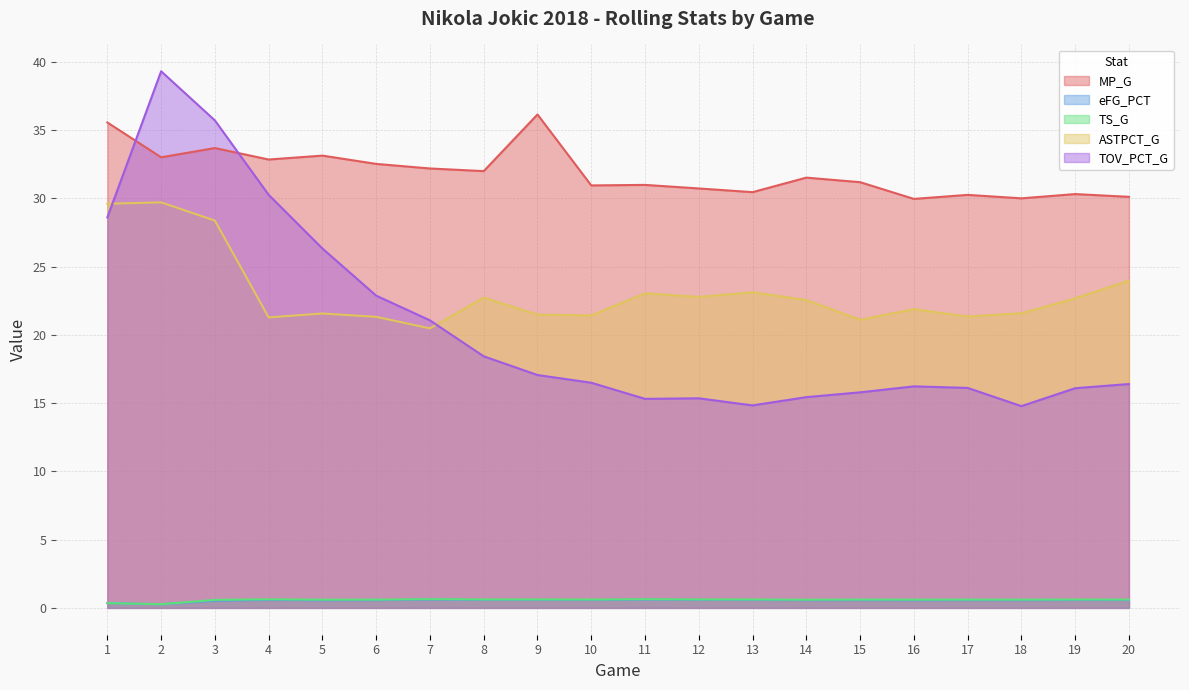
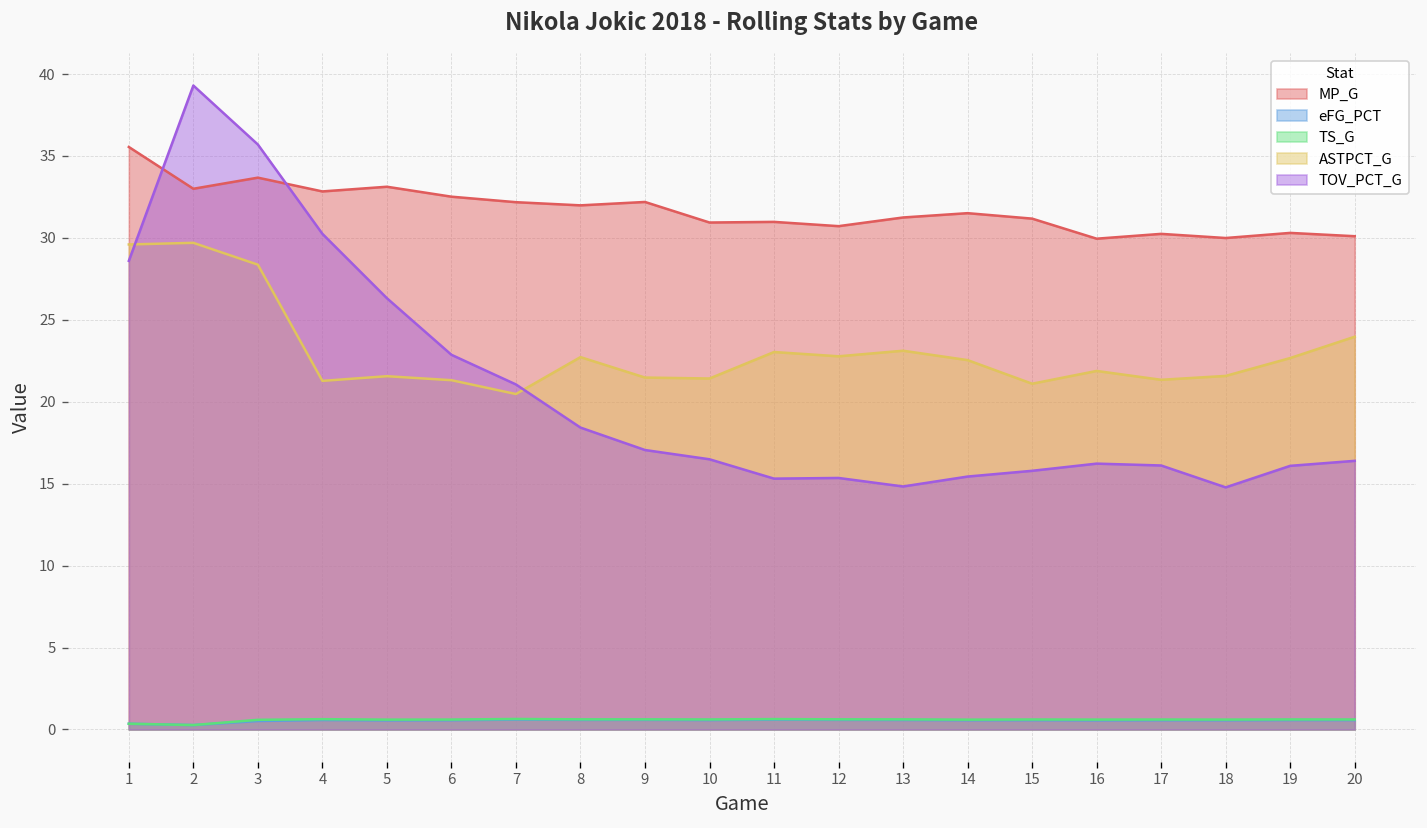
MP_G, 9: 36.1 -> 32.2
MP_G, 13: 30.4 -> 31.2
